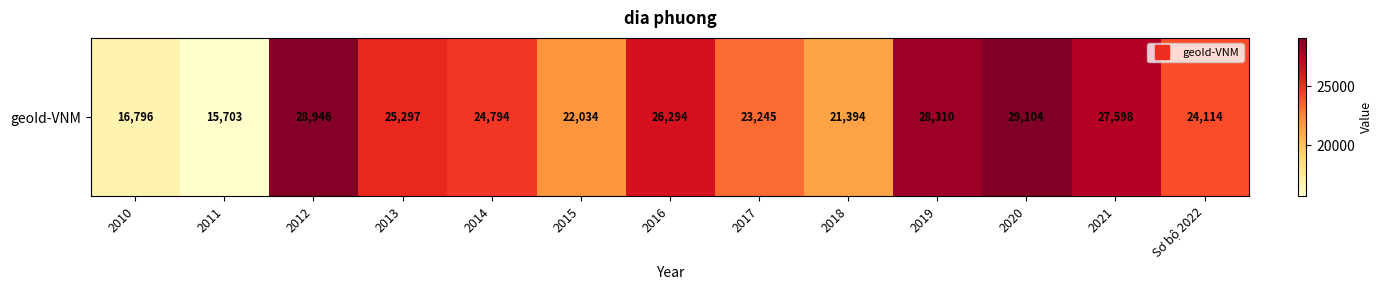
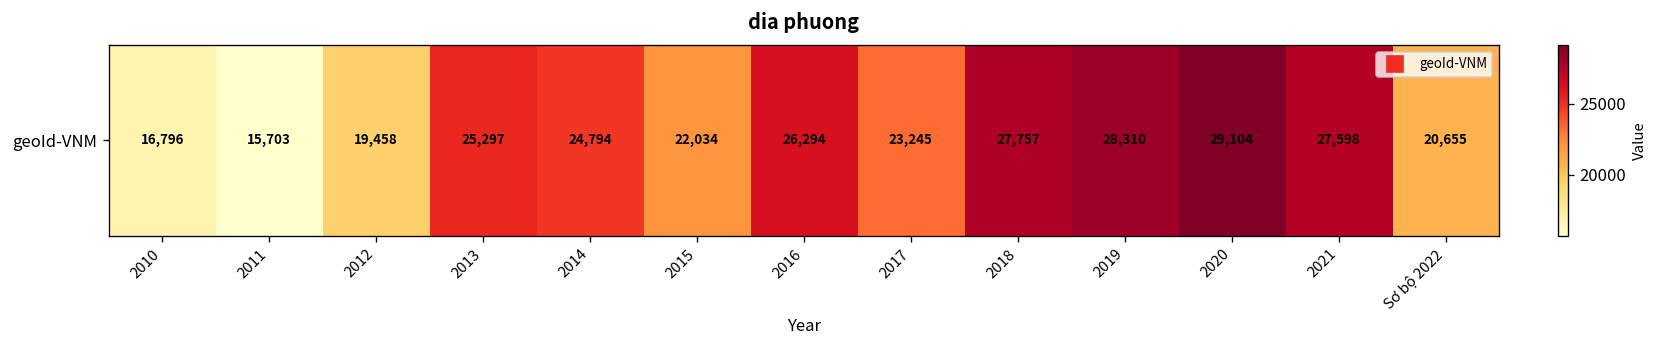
geoId-VNM, 2012: 28,946 -> 19,458
geoId-VNM, 2018: 21,394 -> 27,757
geoId-VNM, Sơ bộ 2022: 24,114 -> 20,655
